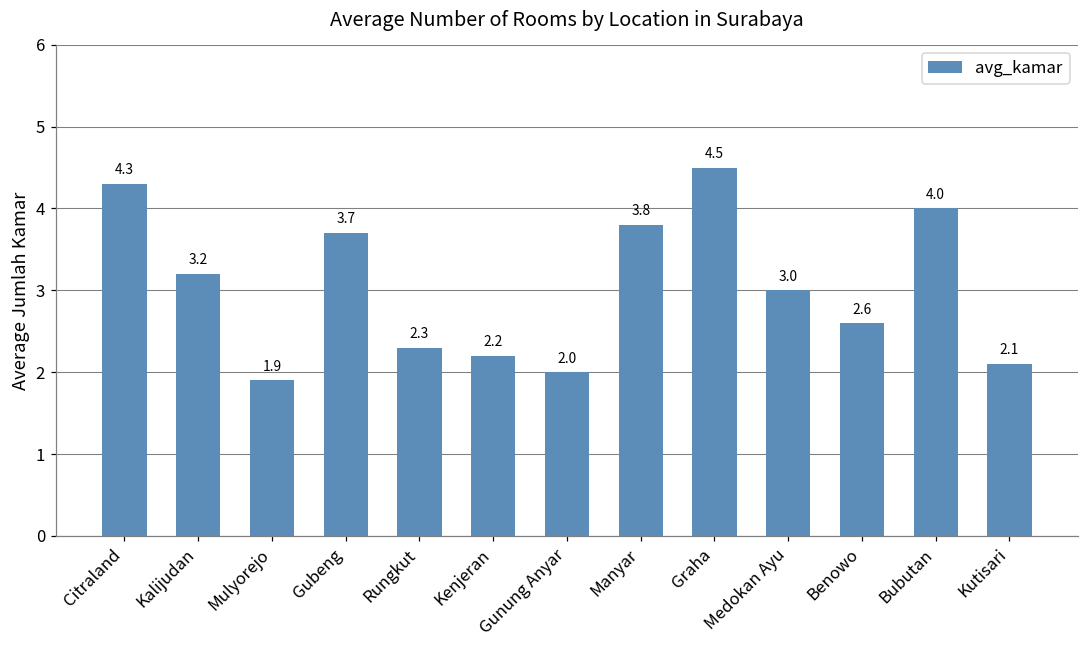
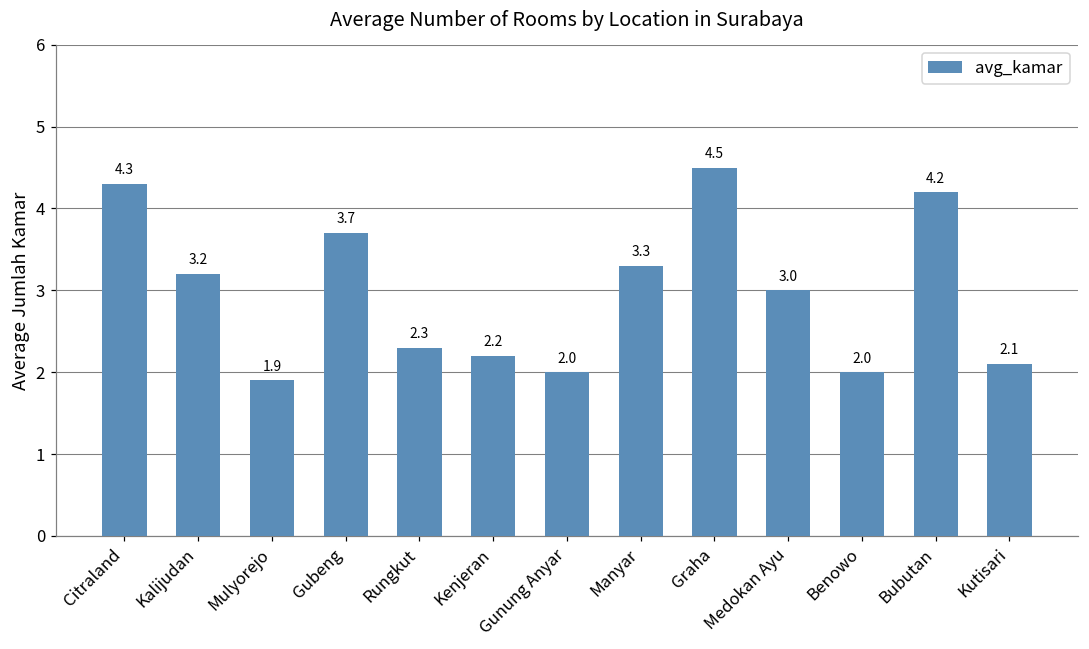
Manyar: 3.8 -> 3.3
Benowo: 2.6 -> 2.0
Bubutan: 4.0 -> 4.2
